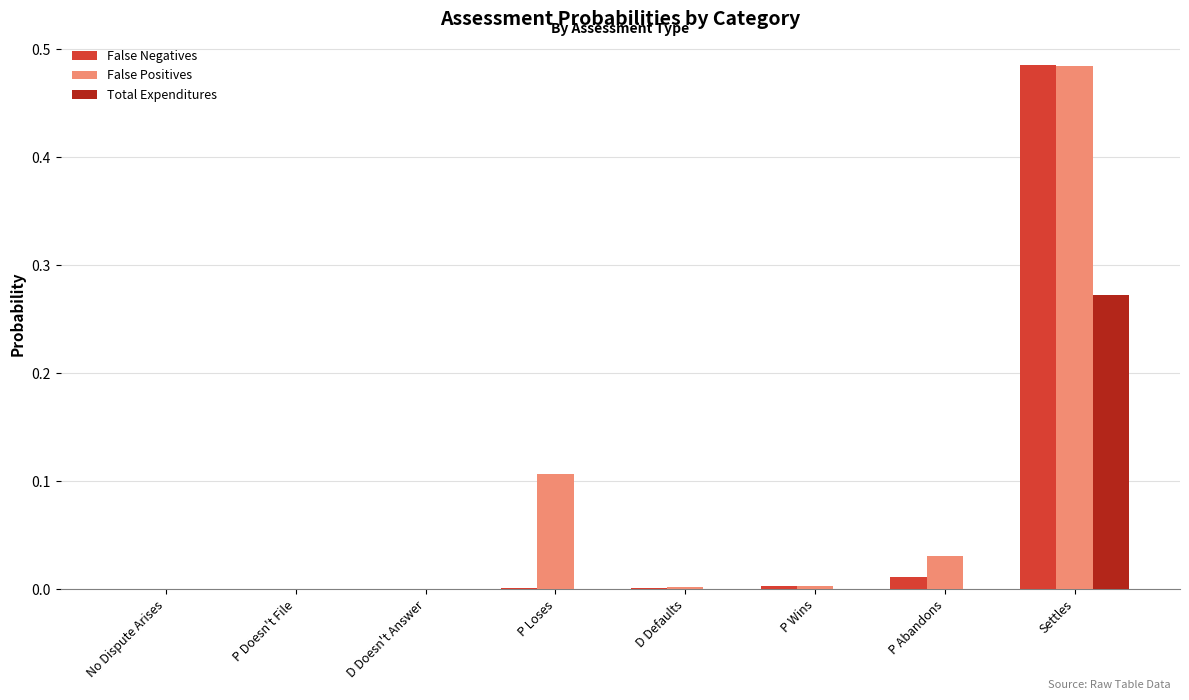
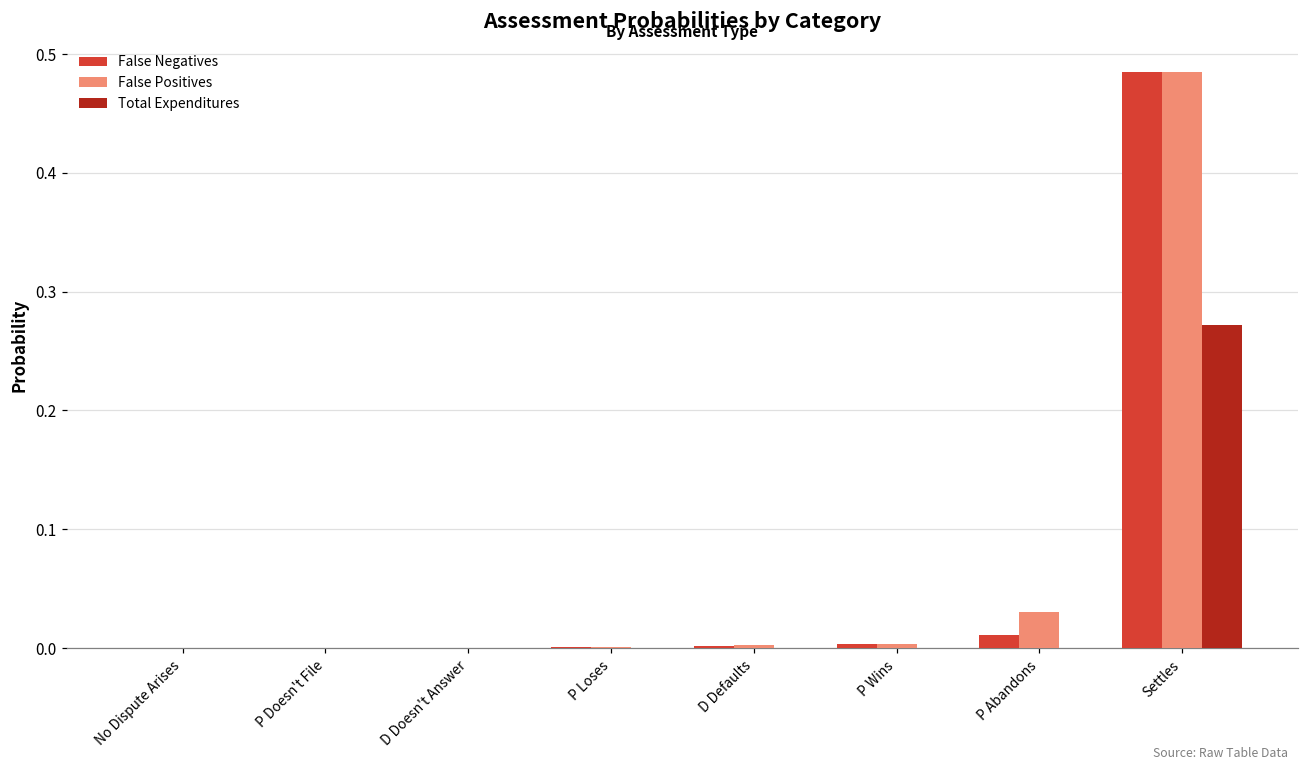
False Positives, P Loses: 0.107 -> 0.001
